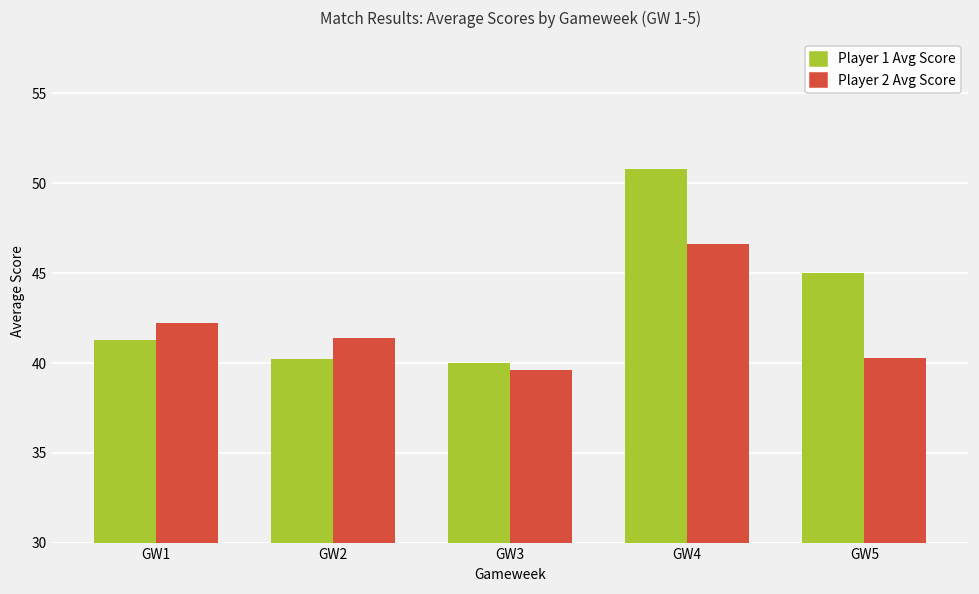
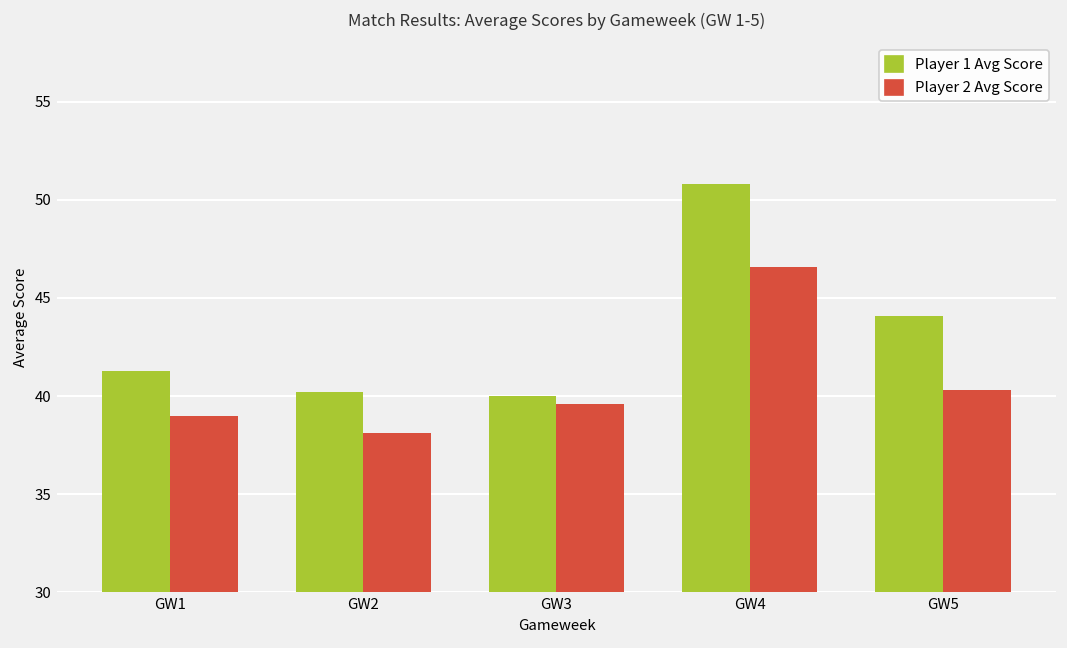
Player 2 Avg Score, GW1: 42.2 -> 39.0
Player 2 Avg Score, GW2: 41.4 -> 38.1
Player 1 Avg Score, GW5: 45.0 -> 44.1
